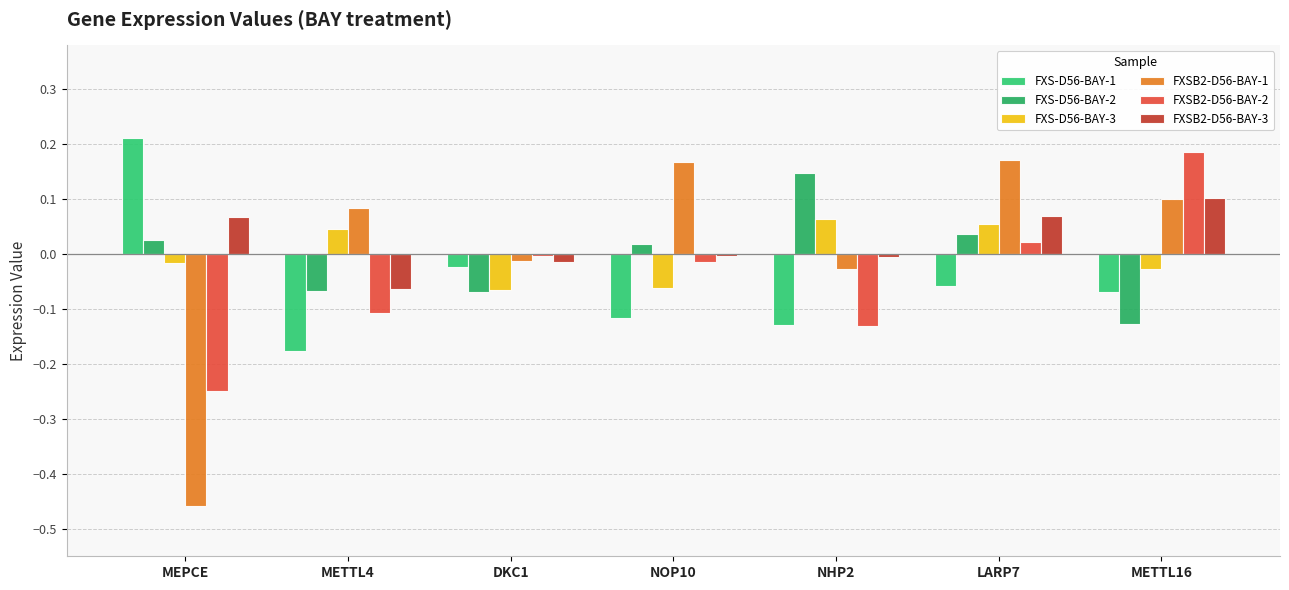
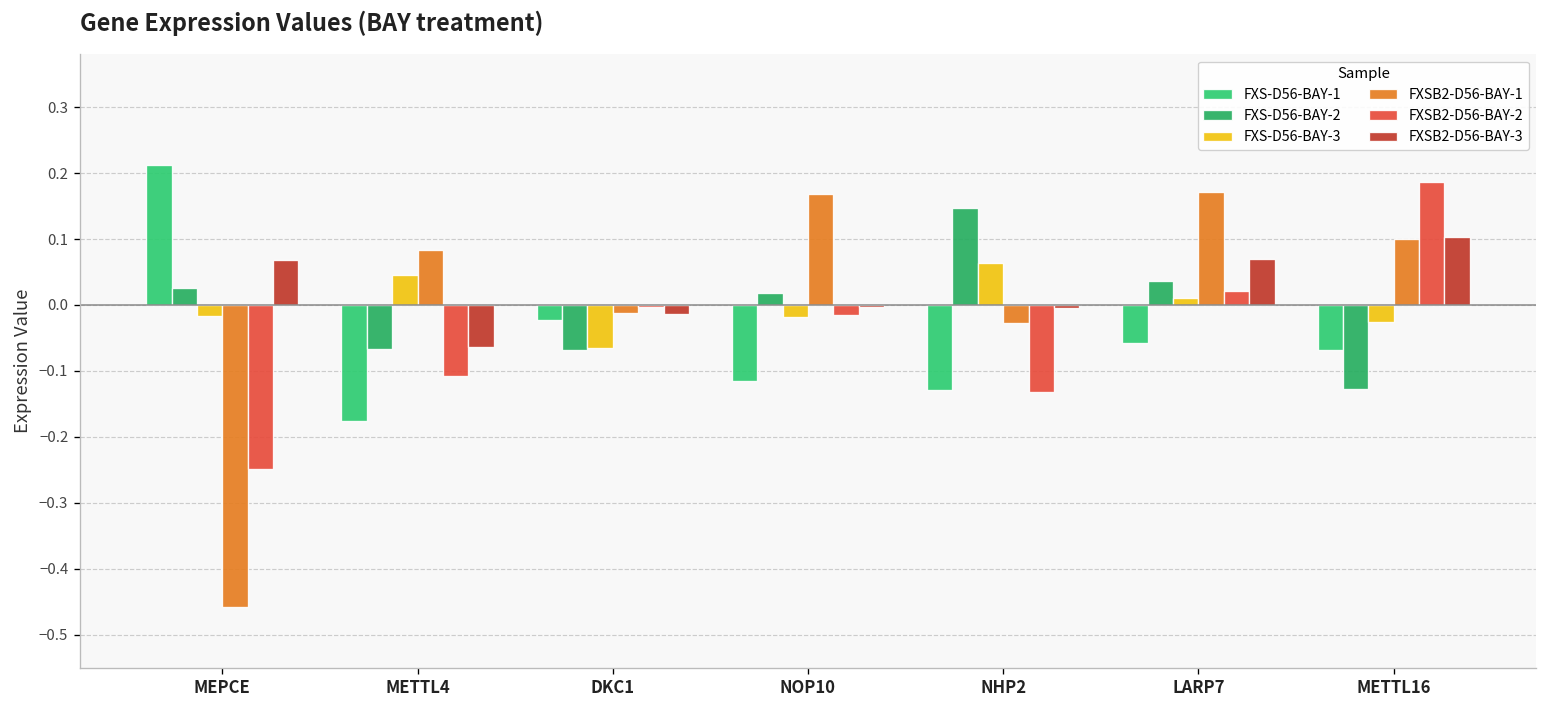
FXS-D56-BAY-3, NOP10: -0.06 -> -0.02
FXS-D56-BAY-3, LARP7: 0.06 -> 0.01
